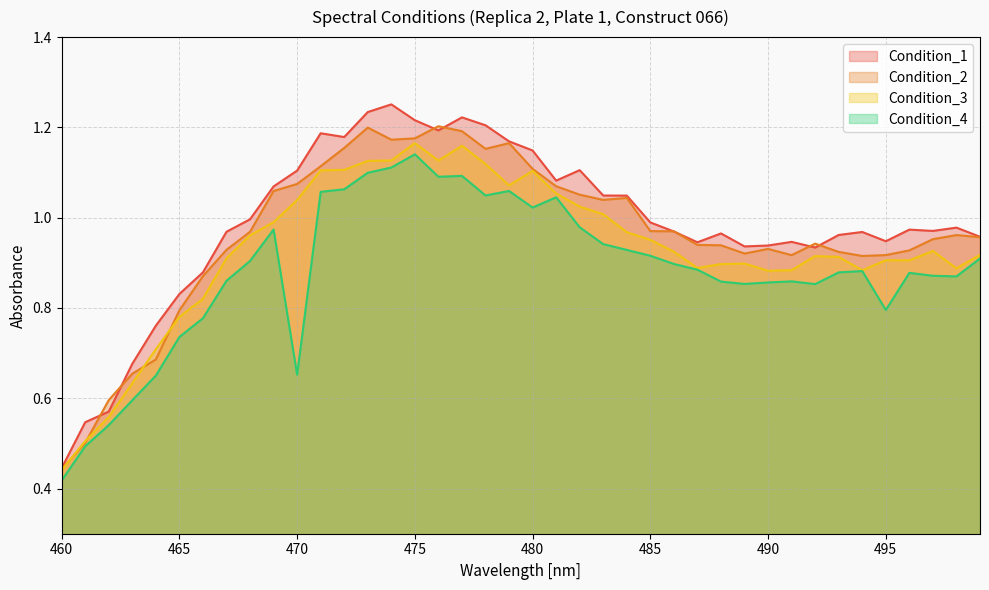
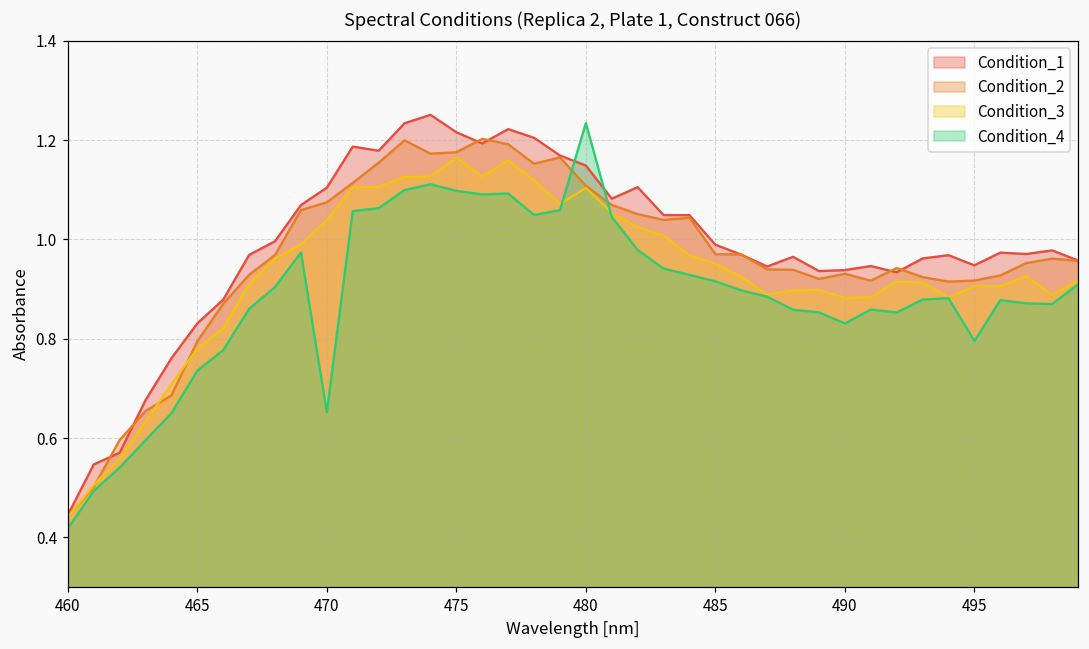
Condition_4, 475: 1.14 -> 1.10
Condition_4, 480: 1.02 -> 1.23
Condition_4, 490: 0.86 -> 0.83
